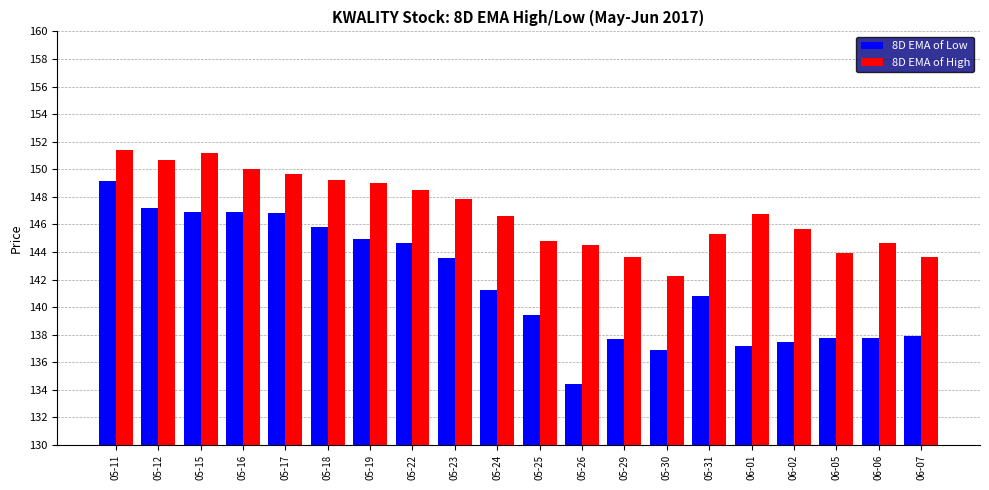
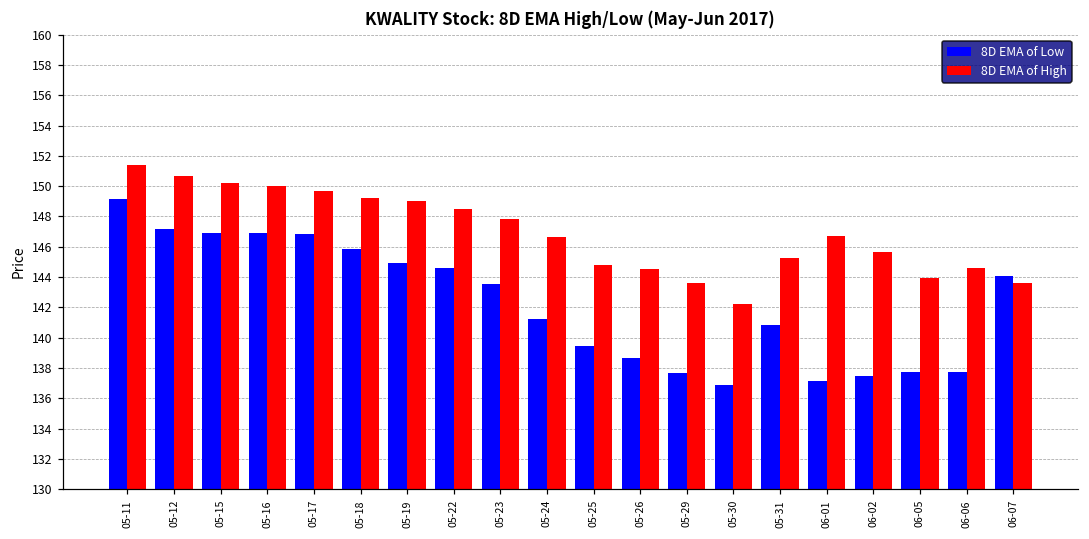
8D EMA of High, 05-15: 151.2 -> 150.2
8D EMA of Low, 05-26: 134.5 -> 138.7
8D EMA of Low, 06-07: 137.9 -> 144.1
